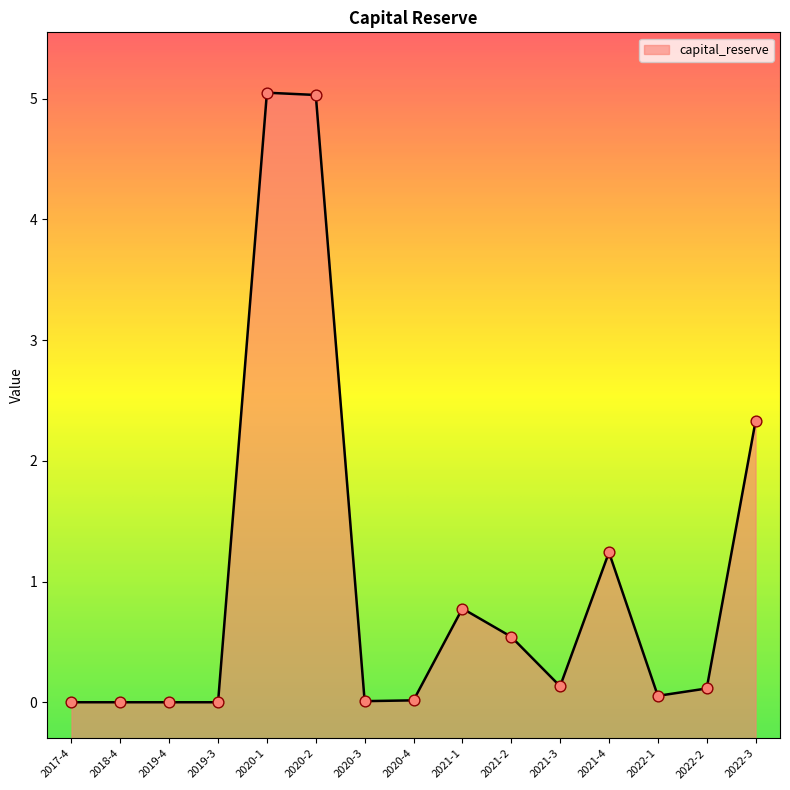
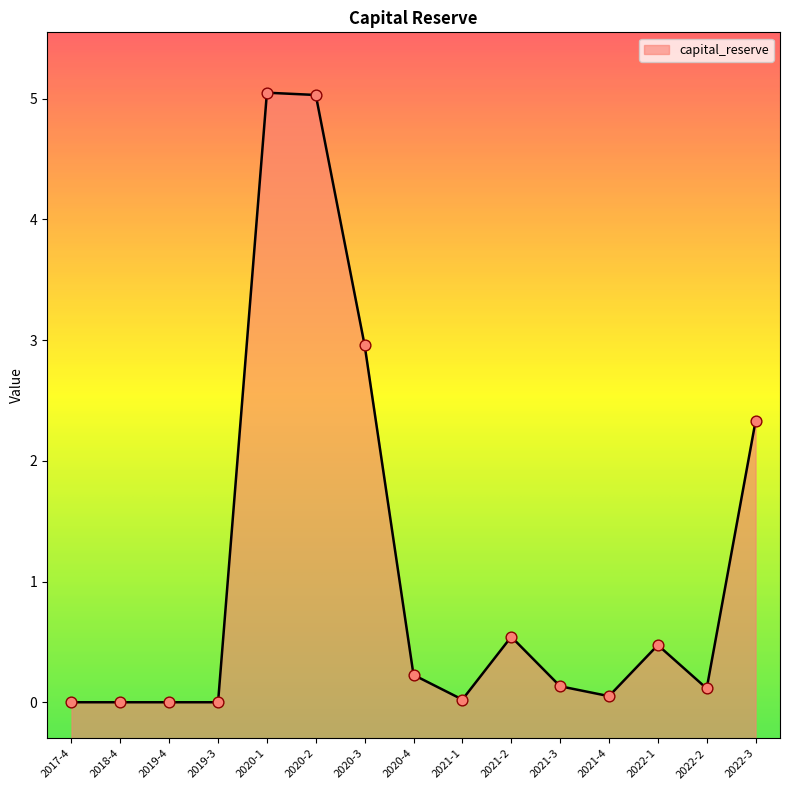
2020-3: 0.01 -> 2.96
2020-4: 0.02 -> 0.23
2021-1: 0.78 -> 0.02
2021-4: 1.24 -> 0.05
2022-1: 0.05 -> 0.47
